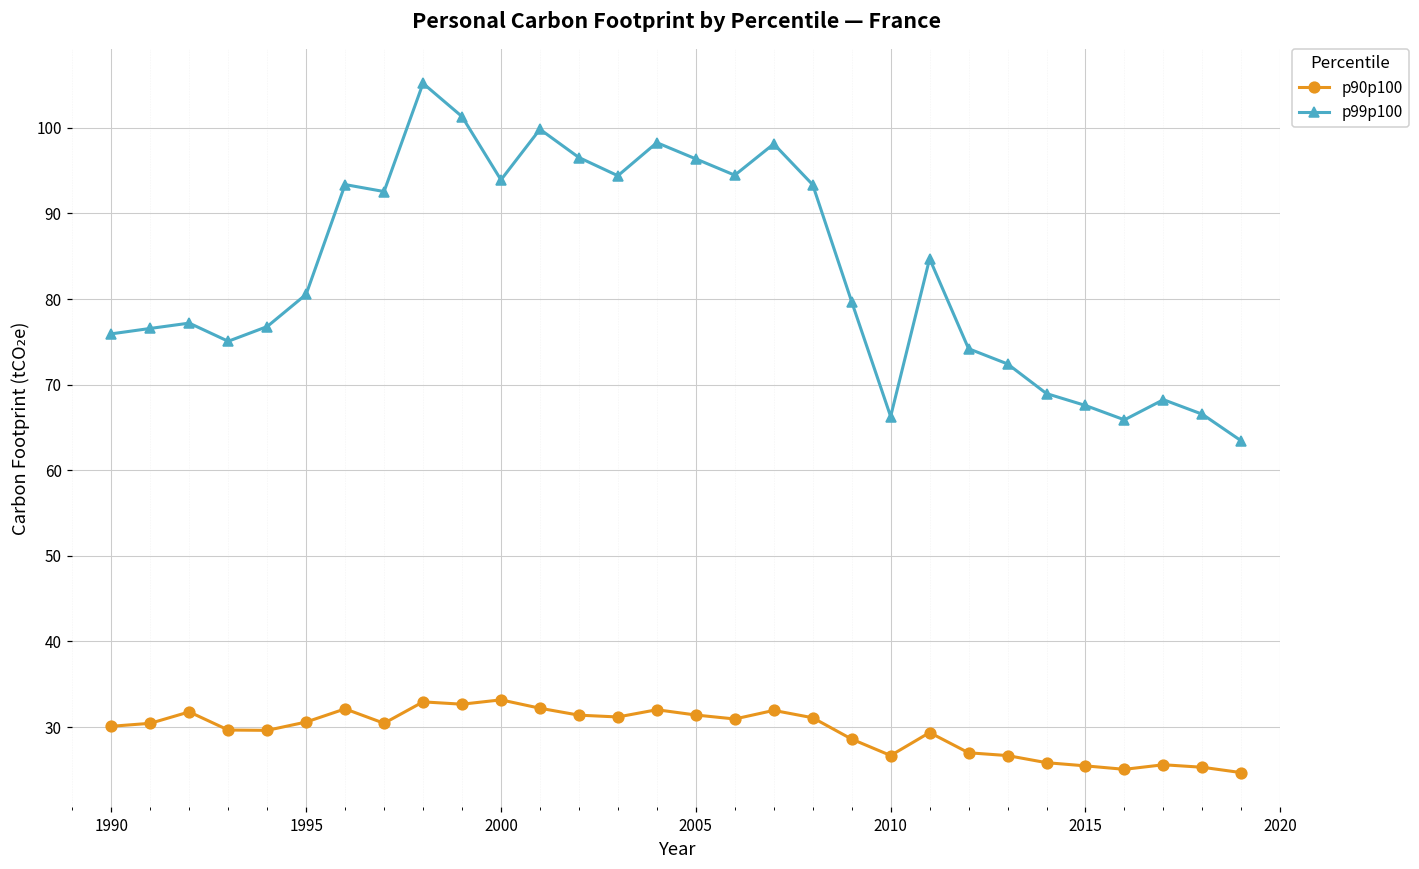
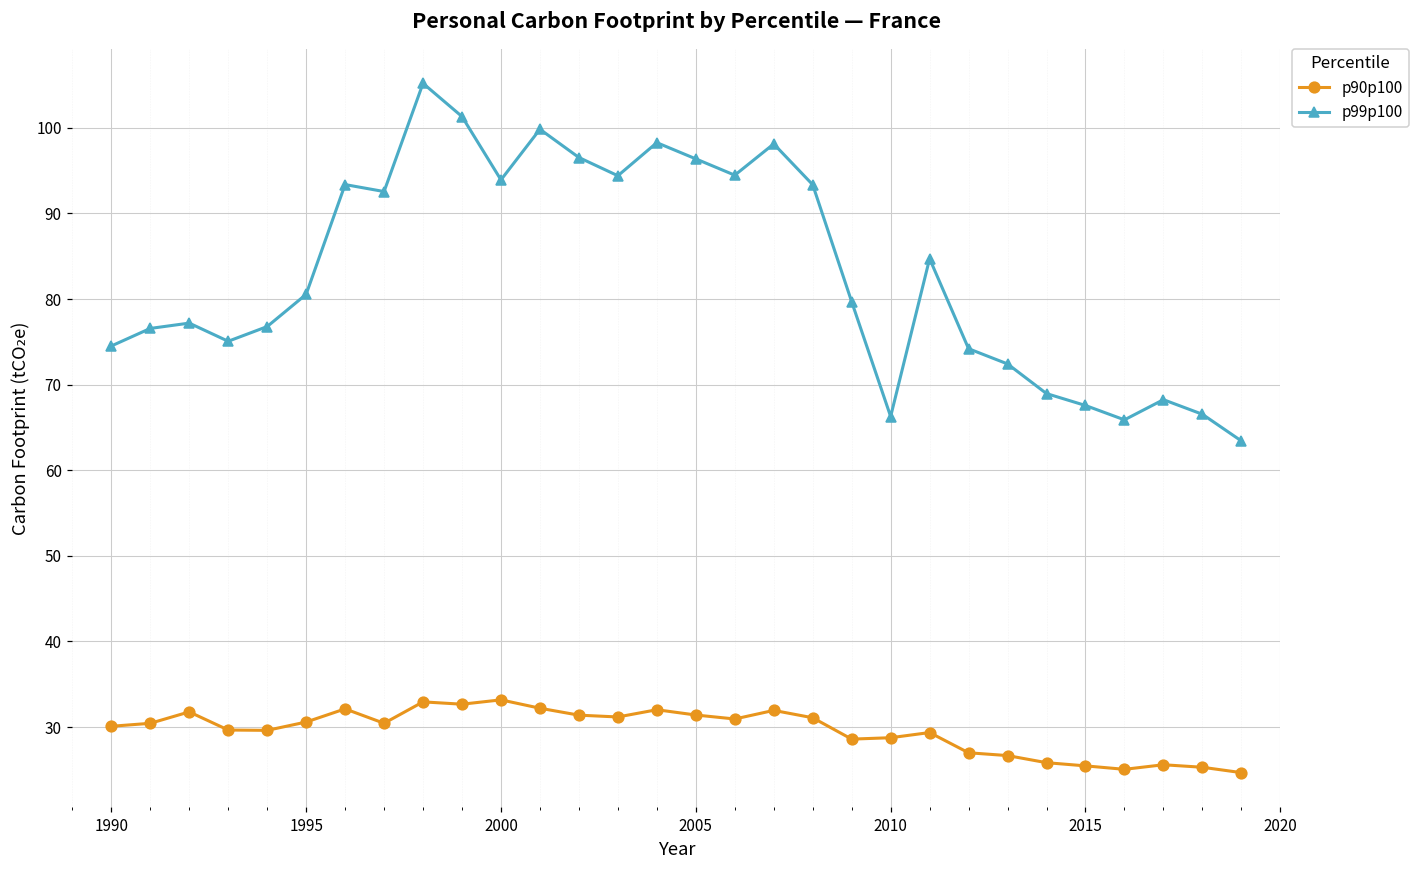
p99p100, 1990: 76 -> 75
p90p100, 2010: 27 -> 29
